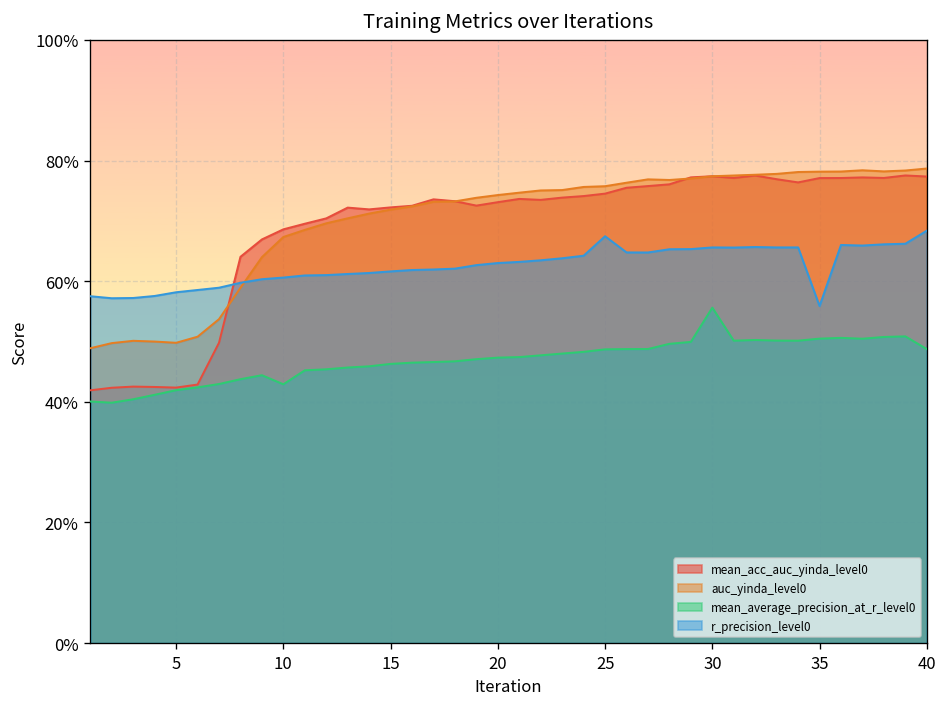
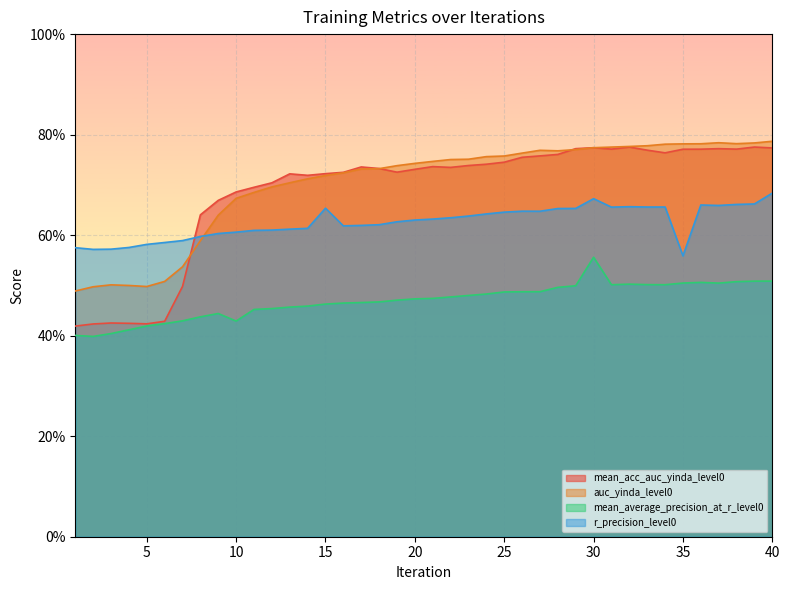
r_precision_level0, 15: 62% -> 65%
r_precision_level0, 25: 67% -> 65%
r_precision_level0, 30: 66% -> 67%
mean_average_precision_at_r_level0, 40: 49% -> 51%
